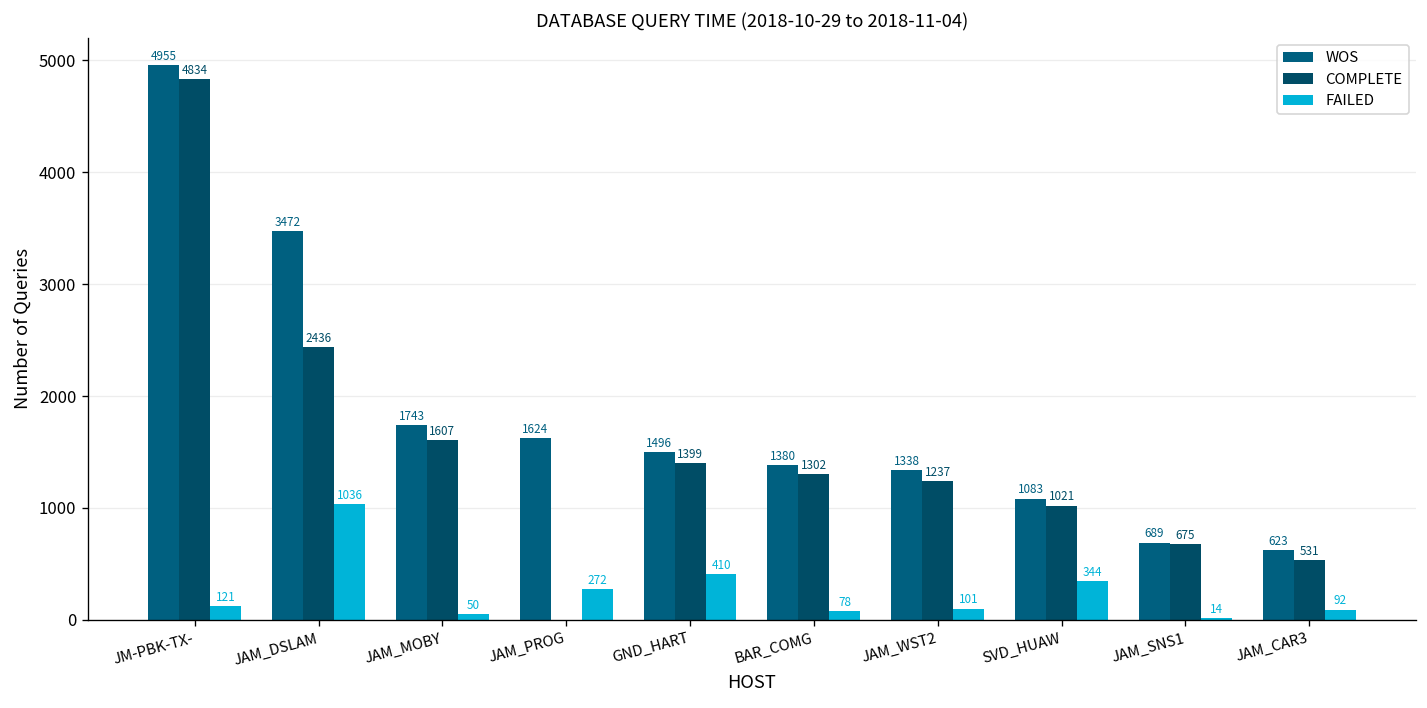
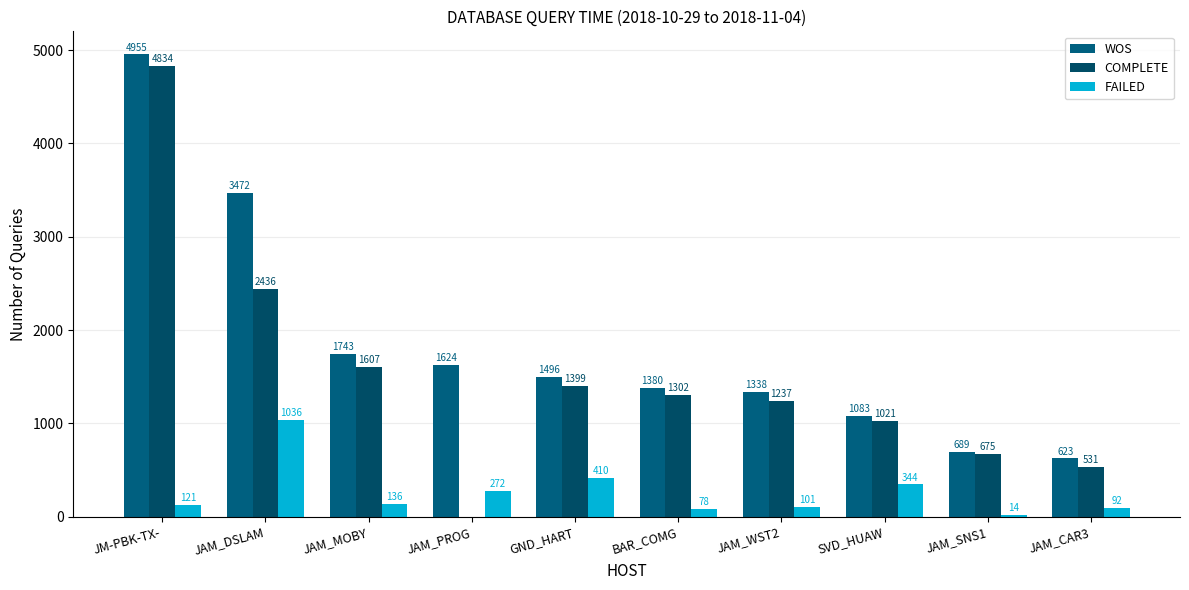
FAILED, JAM_MOBY: 50 -> 136
